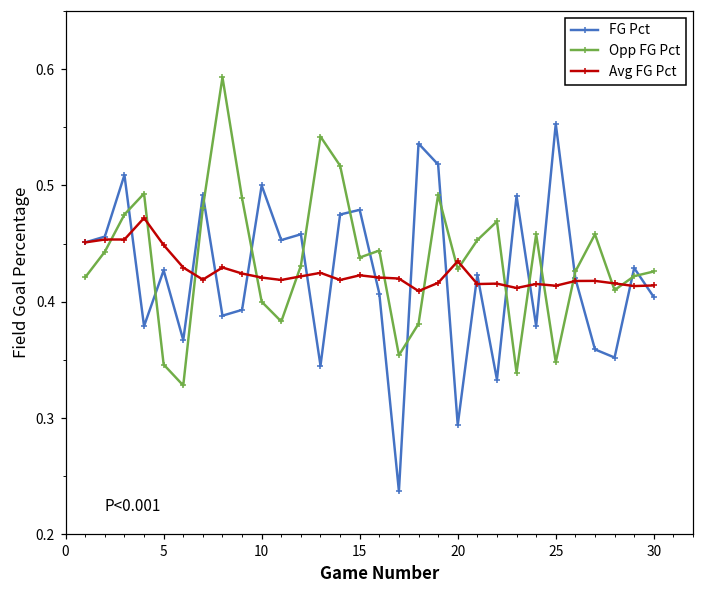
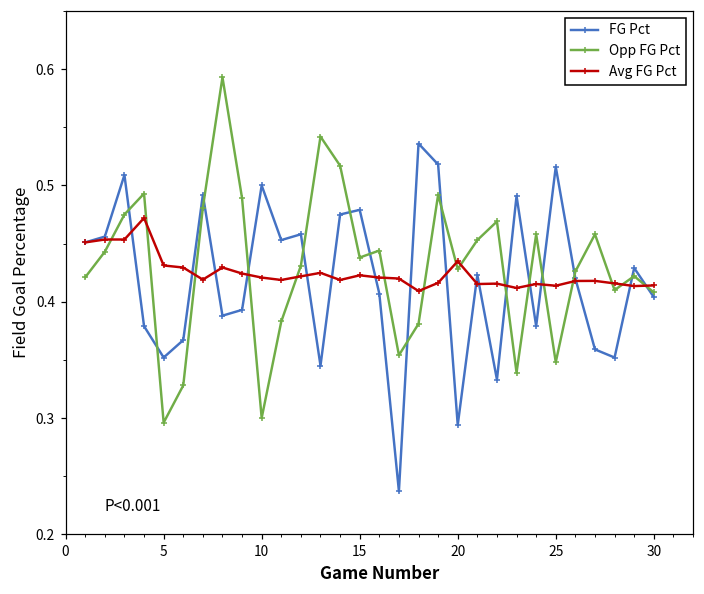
FG Pct, 5: 0.427 -> 0.352
Opp FG Pct, 5: 0.346 -> 0.296
Avg FG Pct, 5: 0.449 -> 0.431
Opp FG Pct, 10: 0.4 -> 0.3
FG Pct, 25: 0.553 -> 0.516
Opp FG Pct, 30: 0.426 -> 0.408
